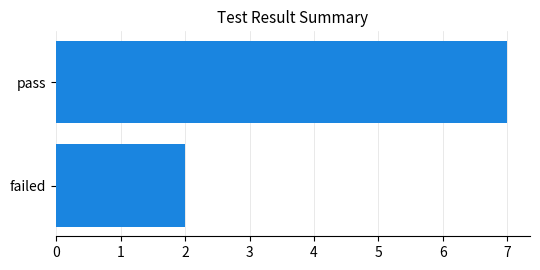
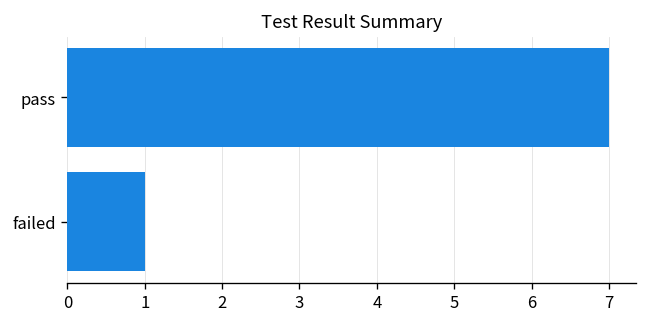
failed: 2 -> 1
